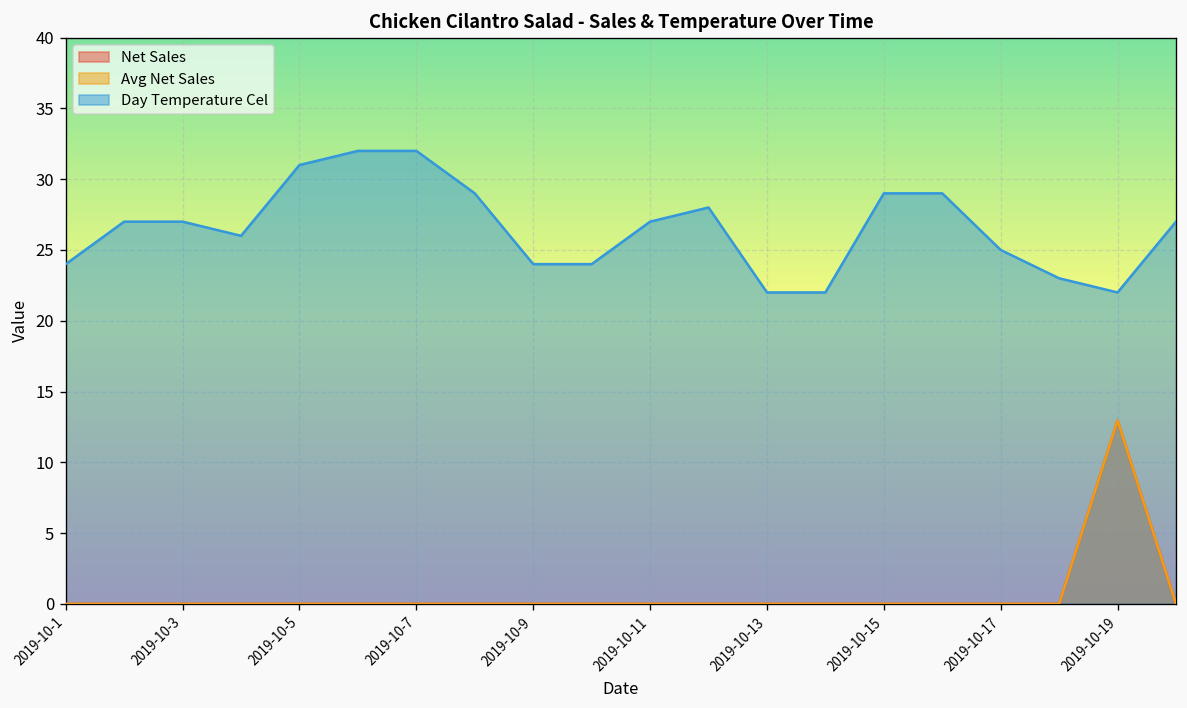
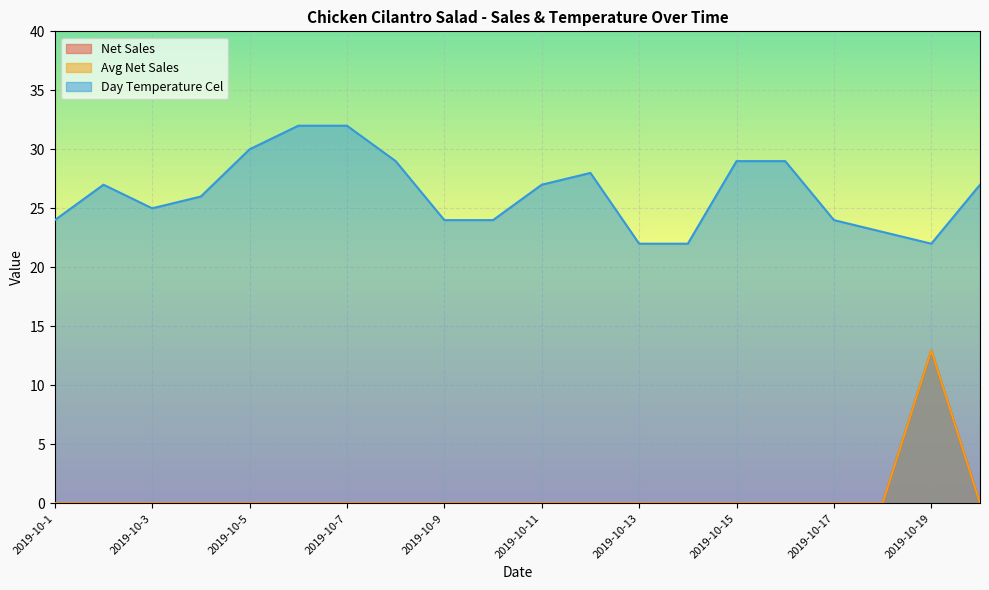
Day Temperature Cel, 2019-10-3: 27 -> 25
Day Temperature Cel, 2019-10-5: 31 -> 30
Day Temperature Cel, 2019-10-17: 25 -> 24
